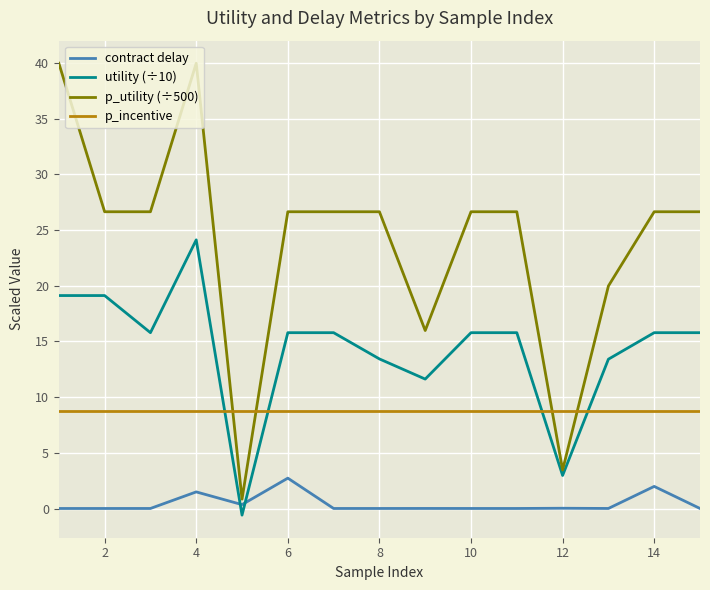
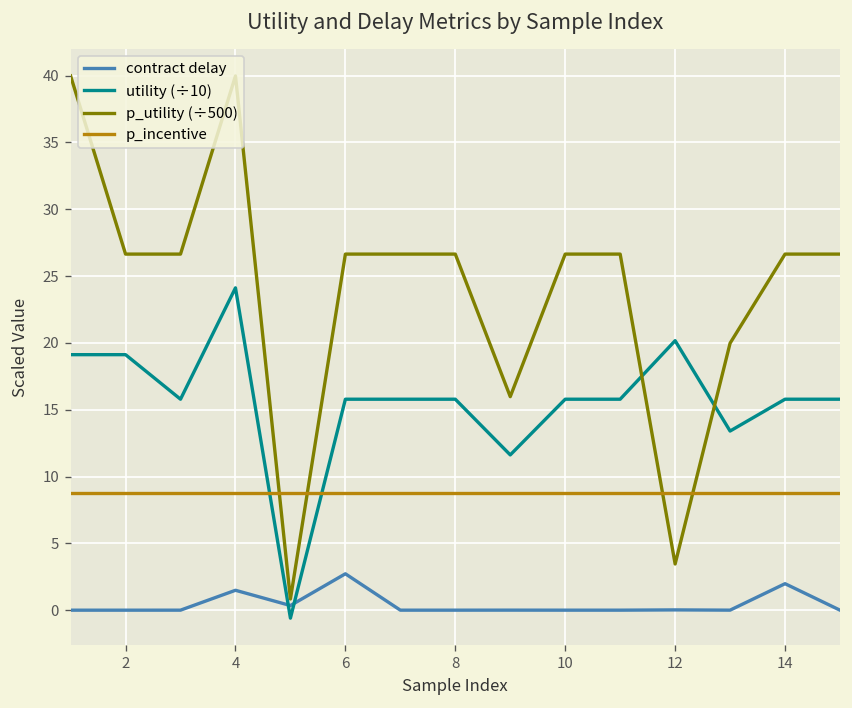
utility (÷10), 8: 13.4 -> 15.8
utility (÷10), 12: 3.0 -> 20.2
